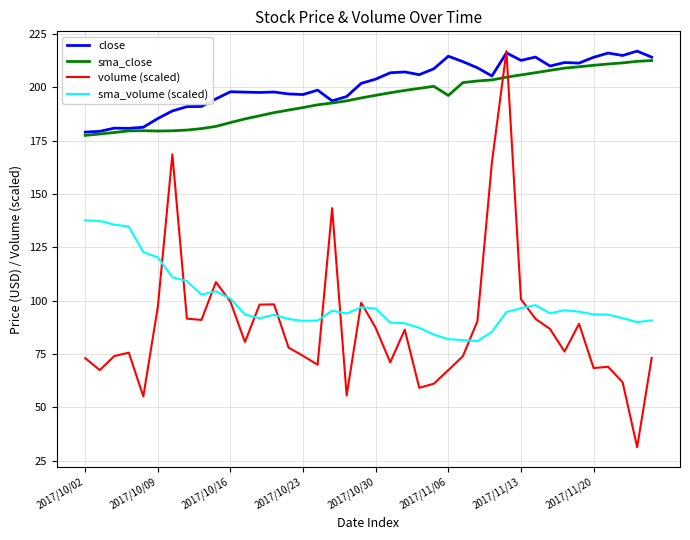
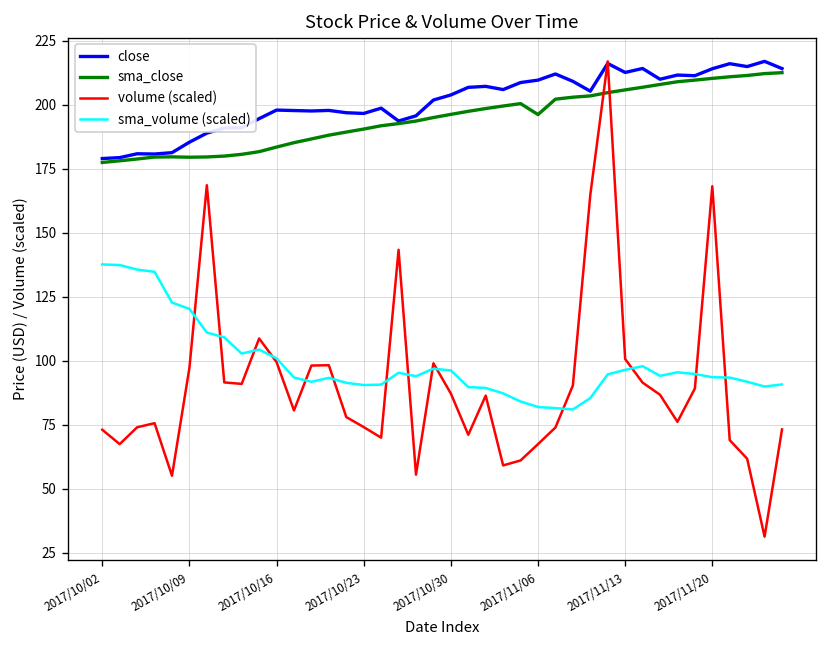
close, 2017/11/06: 215 -> 210
volume (scaled), 2017/11/20: 68 -> 168
